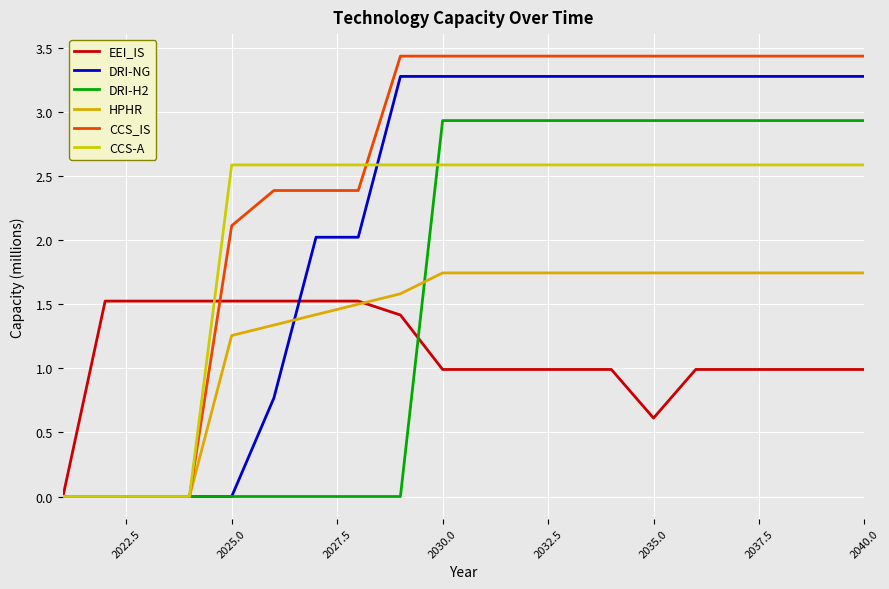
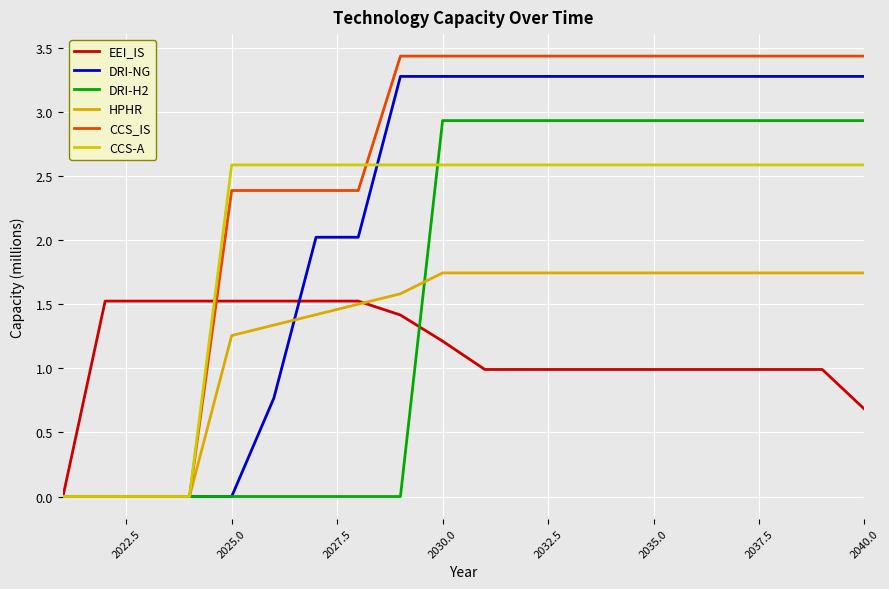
CCS_IS, 2025.0: 2.11 -> 2.39
EEI_IS, 2030.0: 0.99 -> 1.21
EEI_IS, 2035.0: 0.61 -> 0.99
EEI_IS, 2040.0: 0.99 -> 0.68
